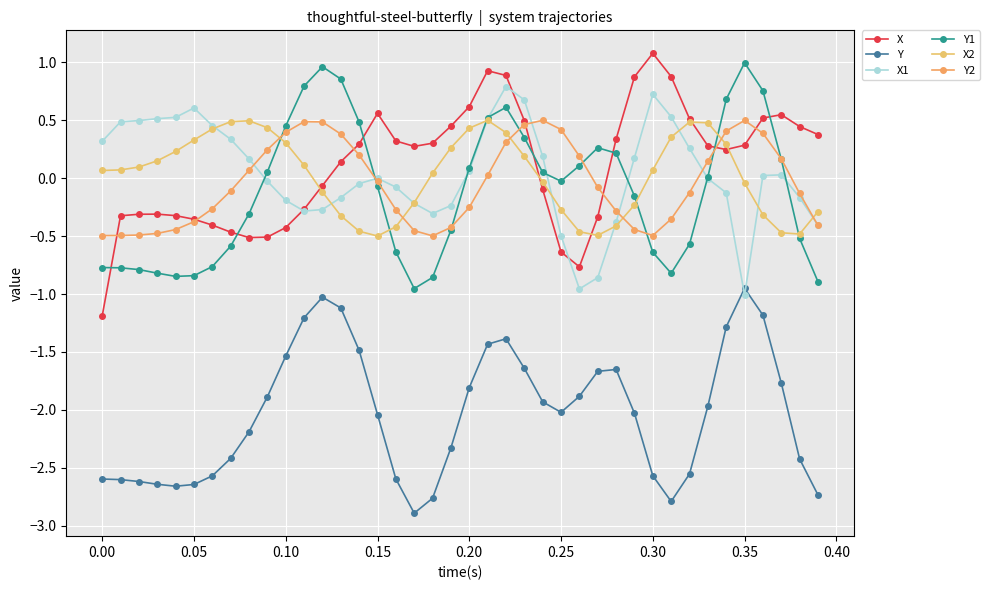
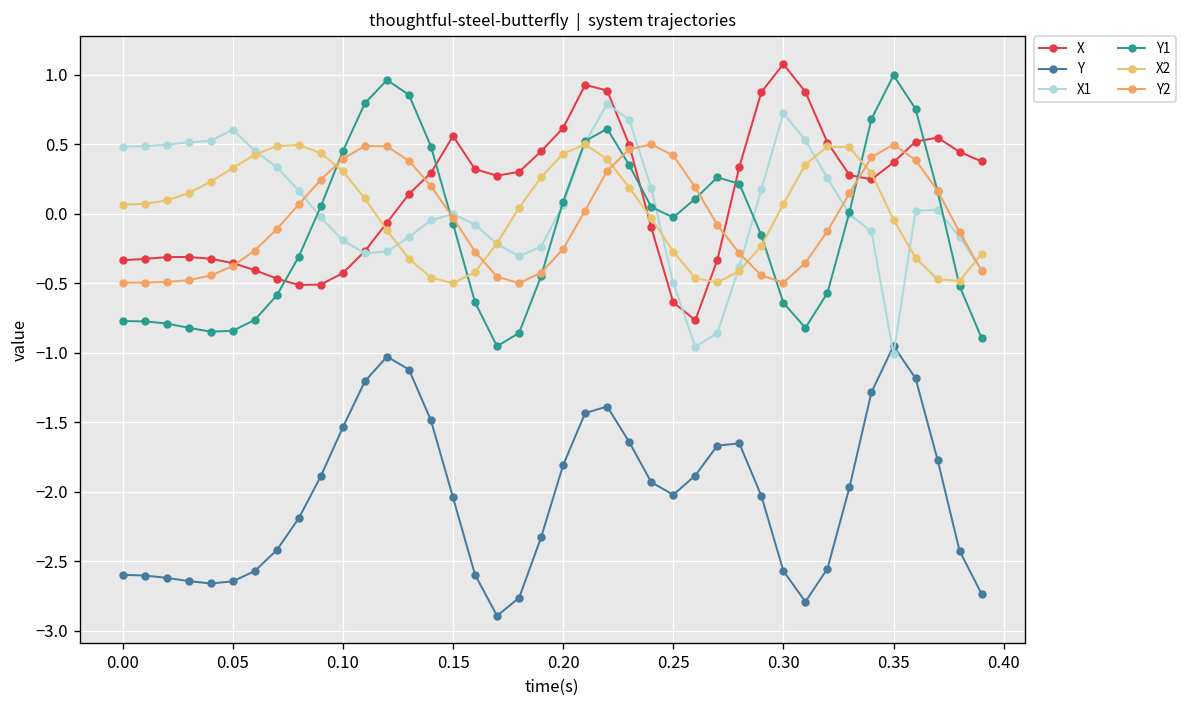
X, 0.00: -1.19 -> -0.33
X1, 0.00: 0.32 -> 0.48
X, 0.35: 0.28 -> 0.37
